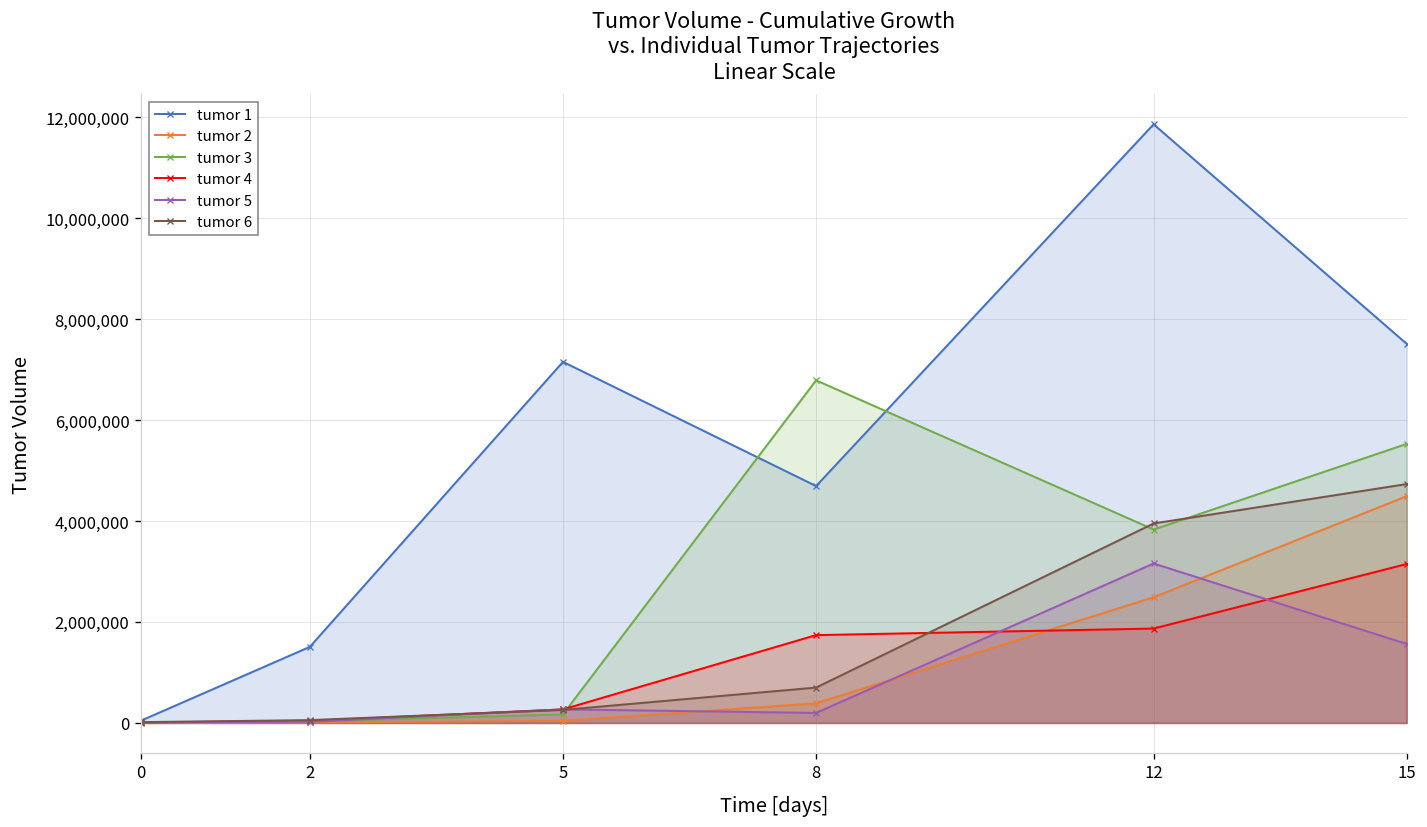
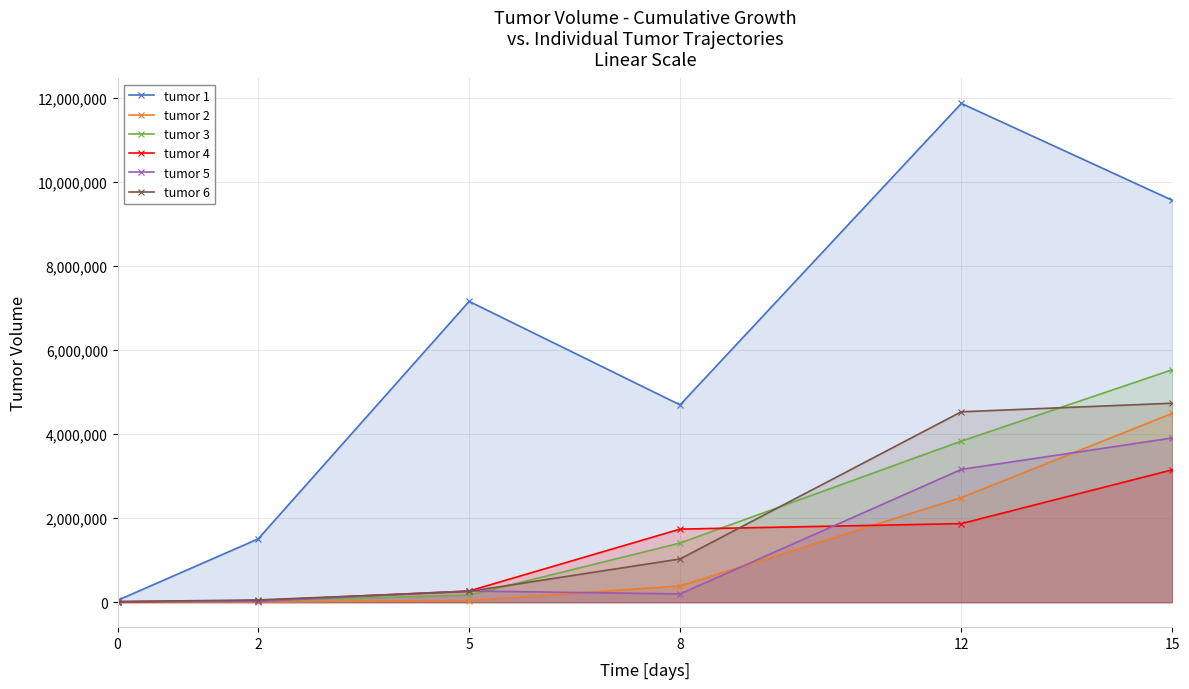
tumor 3, 8: 6,800,000 -> 1,400,000
tumor 6, 8: 700,000 -> 1,000,000
tumor 6, 12: 4,000,000 -> 4,500,000
tumor 1, 15: 7,500,000 -> 9,600,000
tumor 5, 15: 1,600,000 -> 3,900,000
